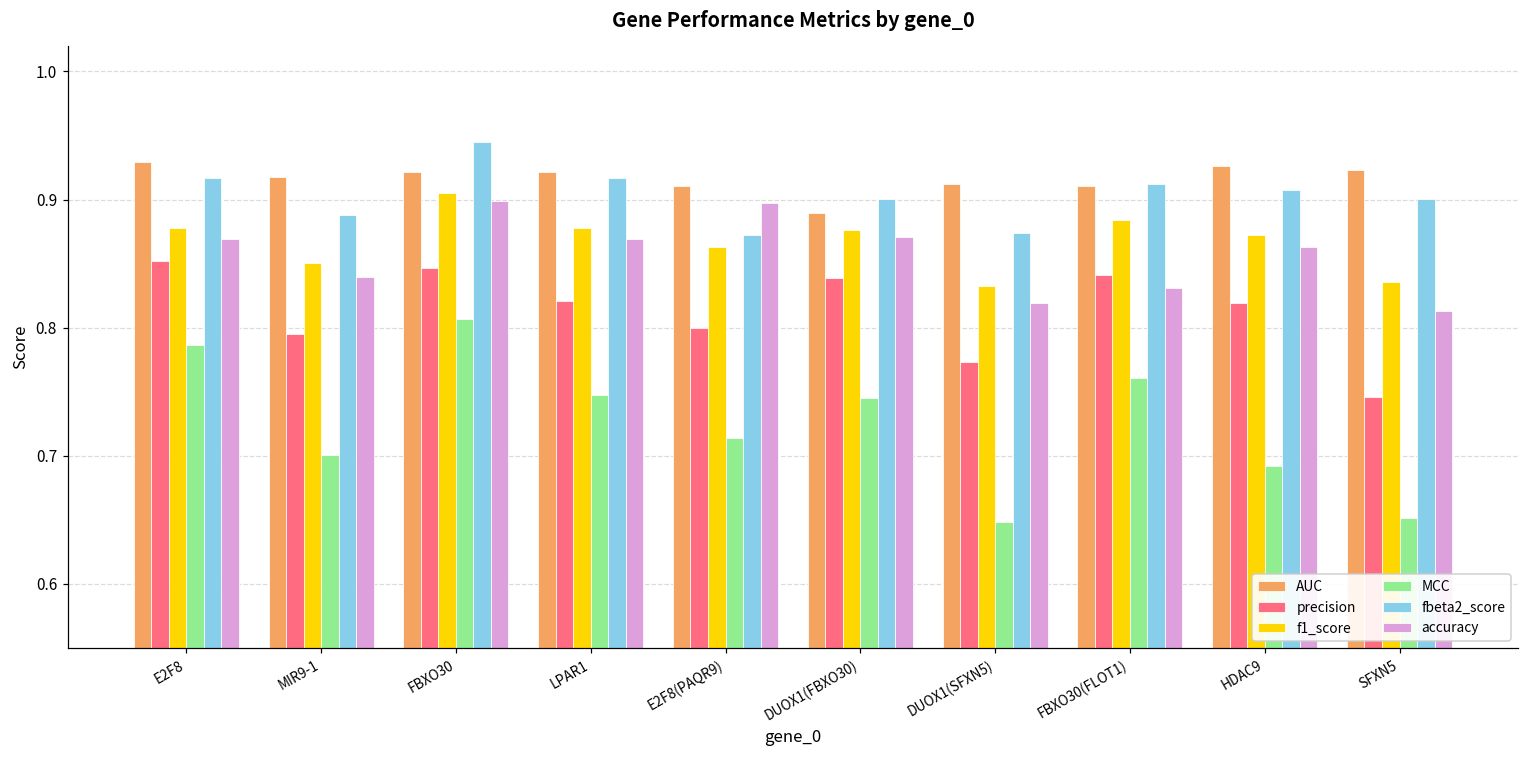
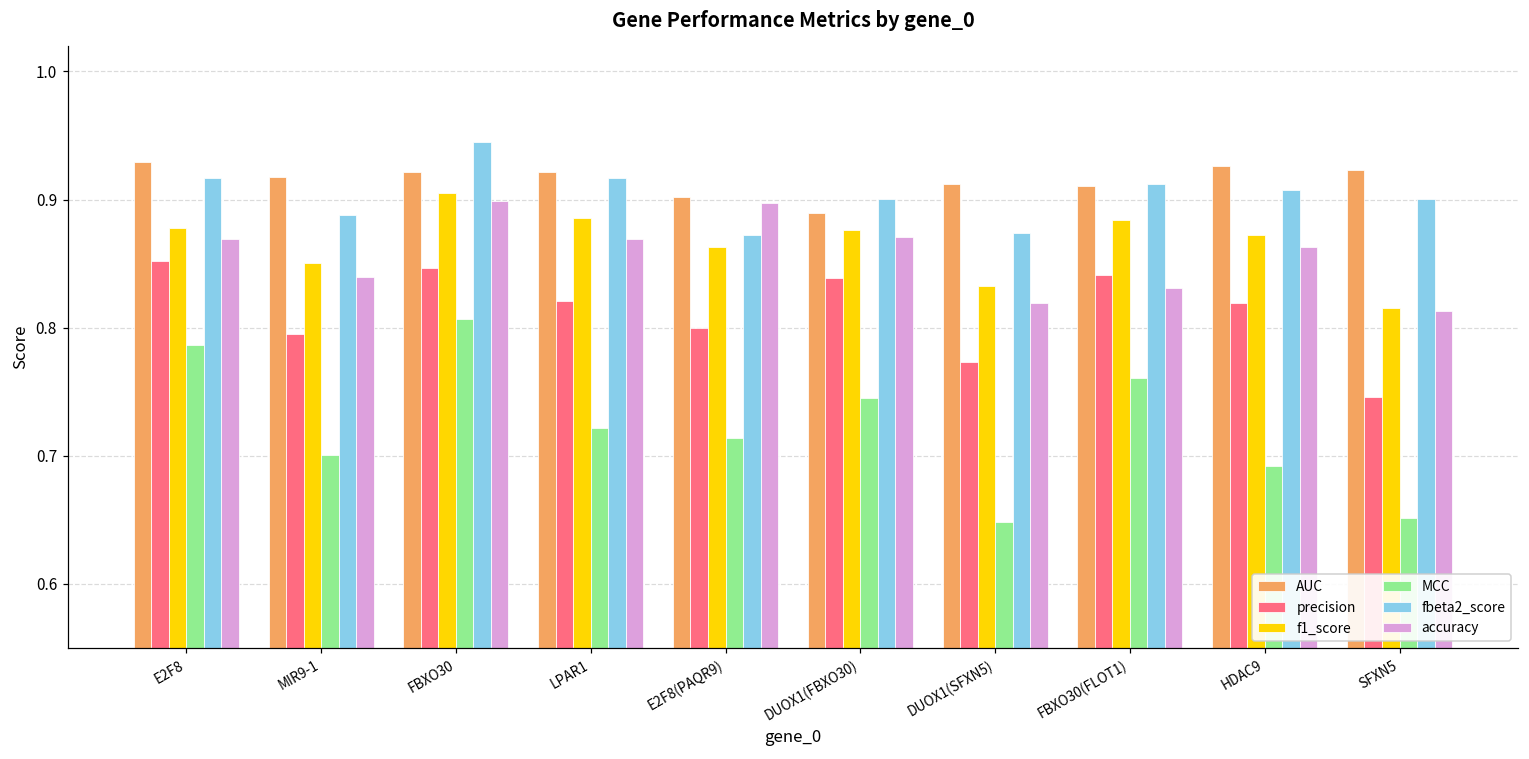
f1_score, LPAR1: 0.878 -> 0.886
MCC, LPAR1: 0.747 -> 0.722
AUC, E2F8(PAQR9): 0.910 -> 0.902
f1_score, SFXN5: 0.836 -> 0.815
